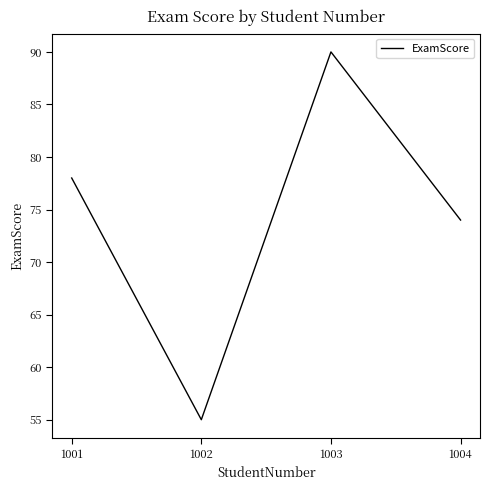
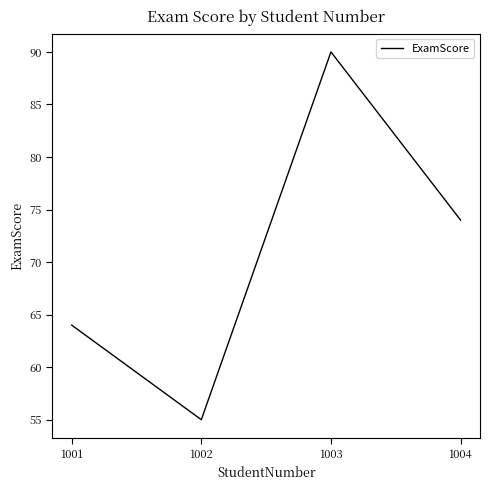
1001: 78 -> 64
